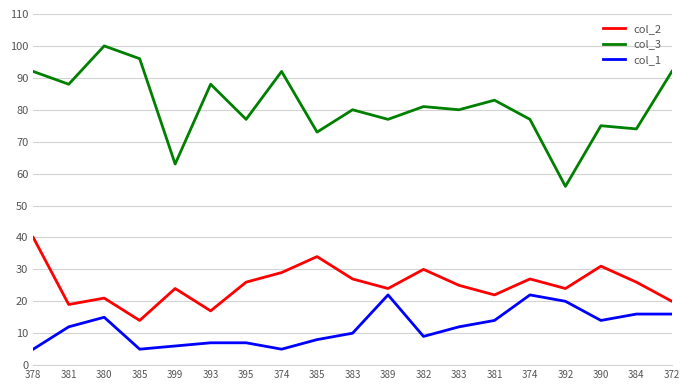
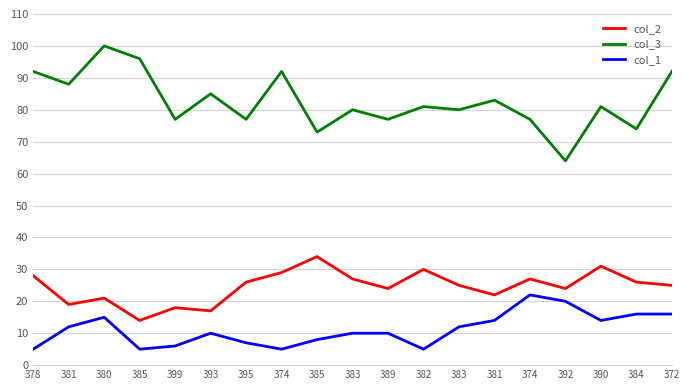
col_2, 378: 40 -> 28
col_2, 399: 24 -> 18
col_3, 399: 63 -> 77
col_3, 393: 88 -> 85
col_1, 393: 7 -> 10
col_1, 389: 22 -> 10
col_1, 382: 9 -> 5
col_3, 392: 56 -> 64
col_3, 390: 75 -> 81
col_2, 372: 20 -> 25
